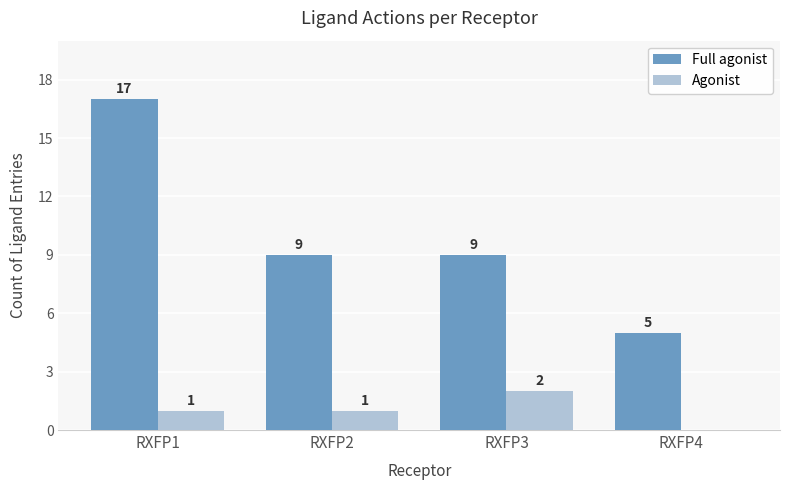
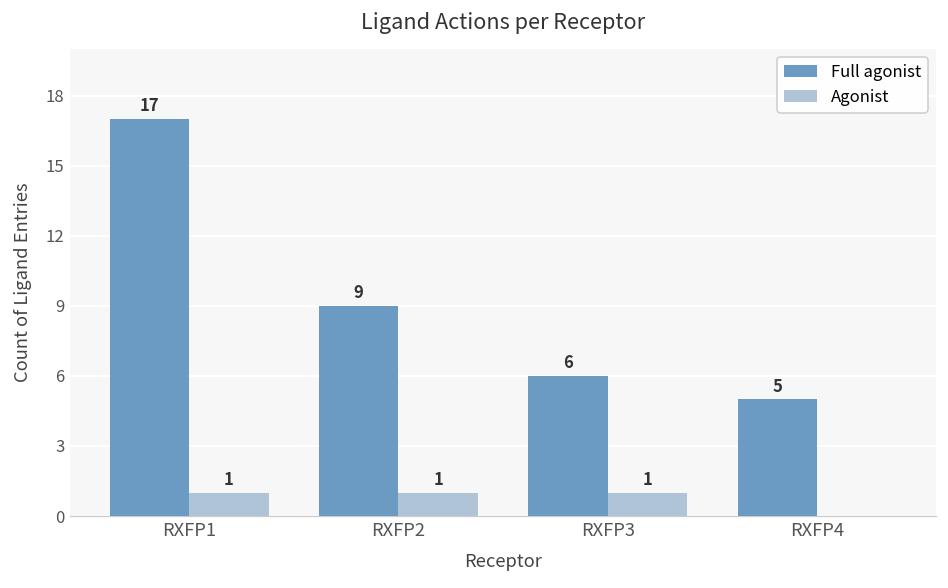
Full agonist, RXFP3: 9 -> 6
Agonist, RXFP3: 2 -> 1
